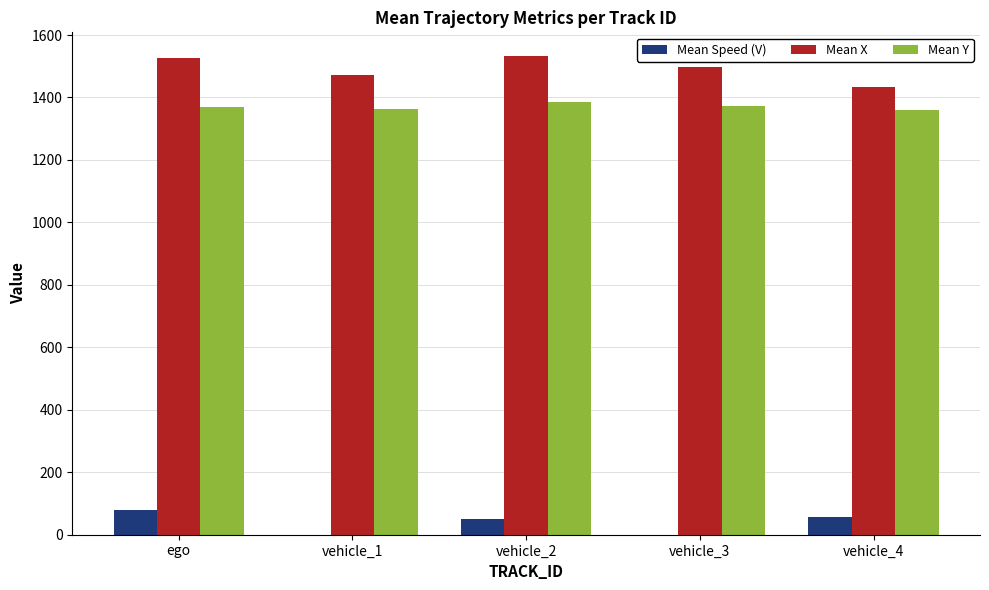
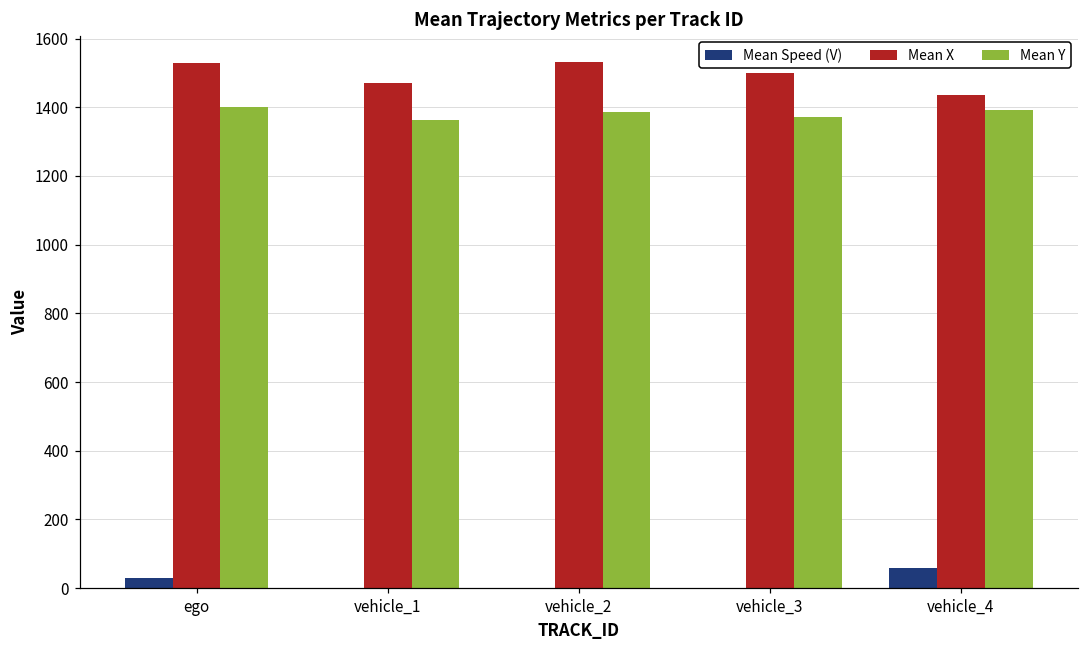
Mean Speed (V), ego: 80 -> 30
Mean Y, ego: 1370 -> 1400
Mean Speed (V), vehicle_2: 50 -> 0
Mean Y, vehicle_4: 1360 -> 1390
